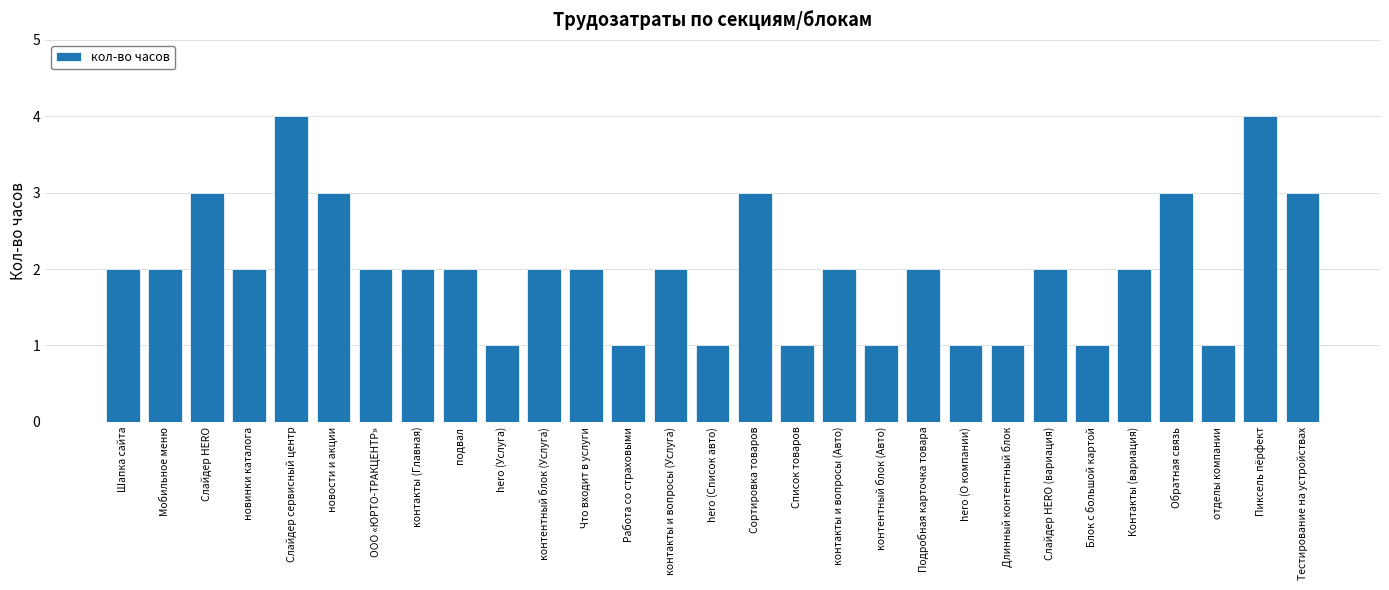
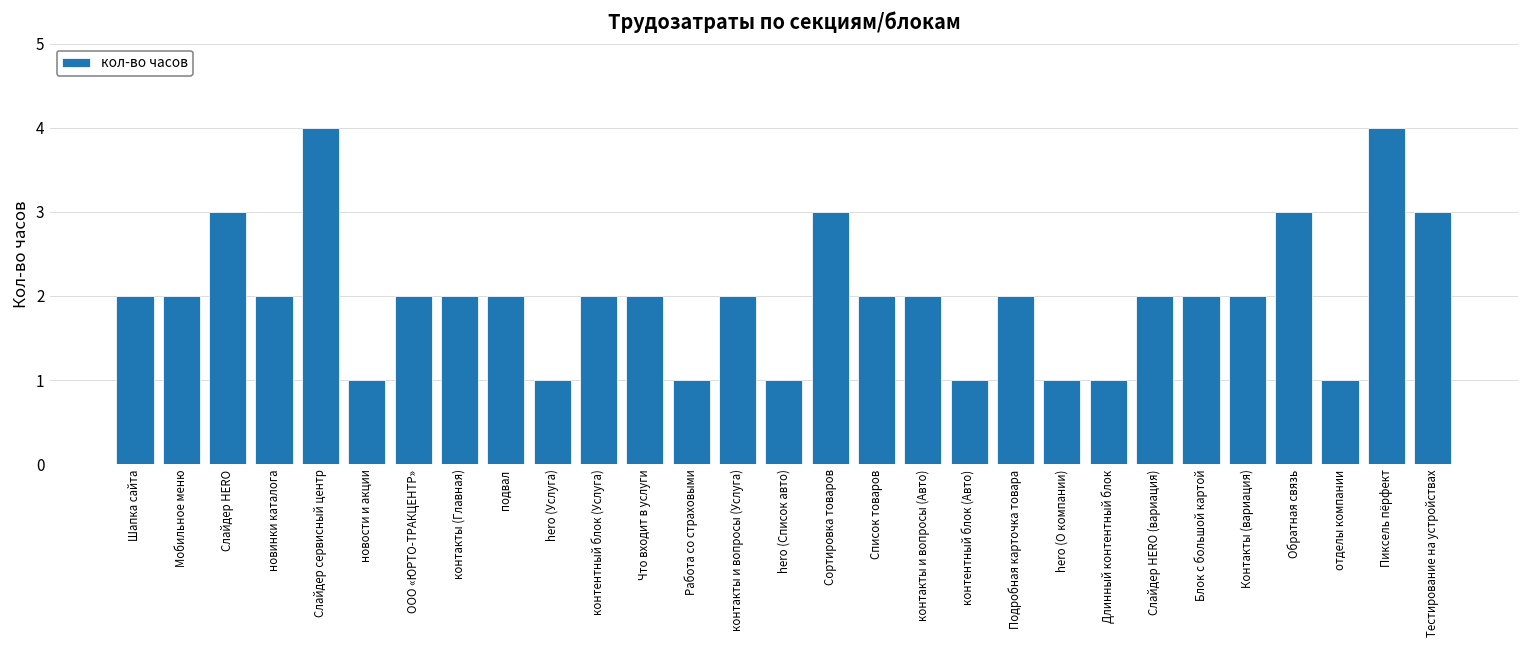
новости и акции: 3 -> 1
Список товаров: 1 -> 2
Блок с большой картой: 1 -> 2
